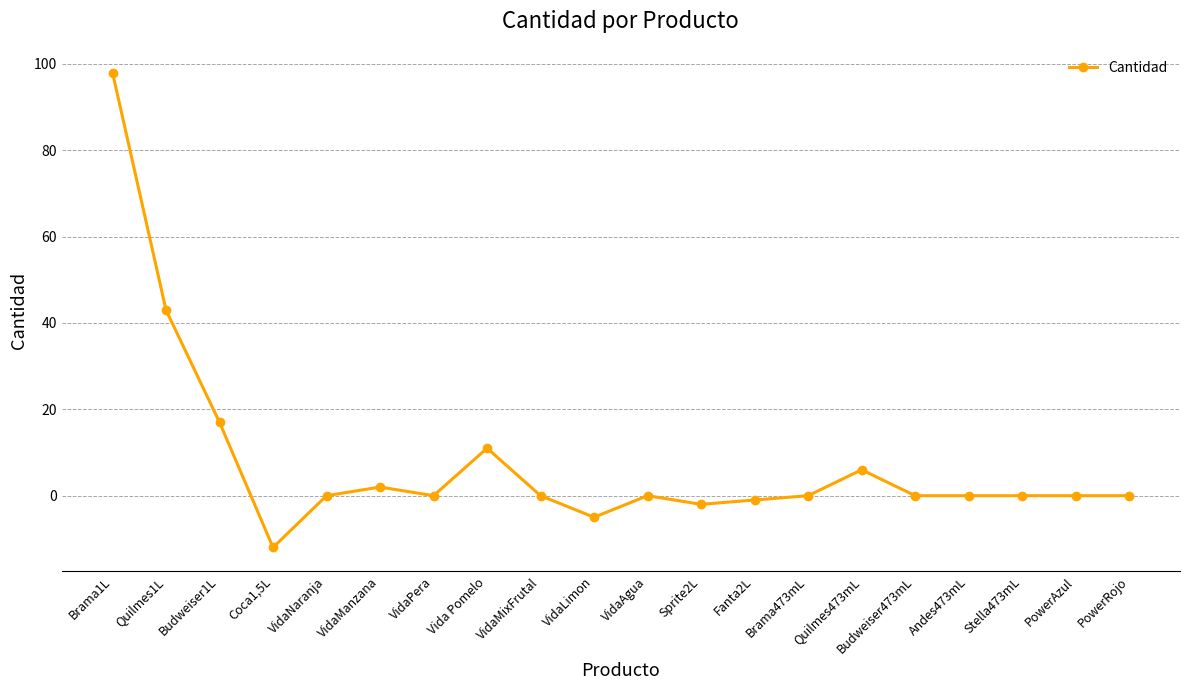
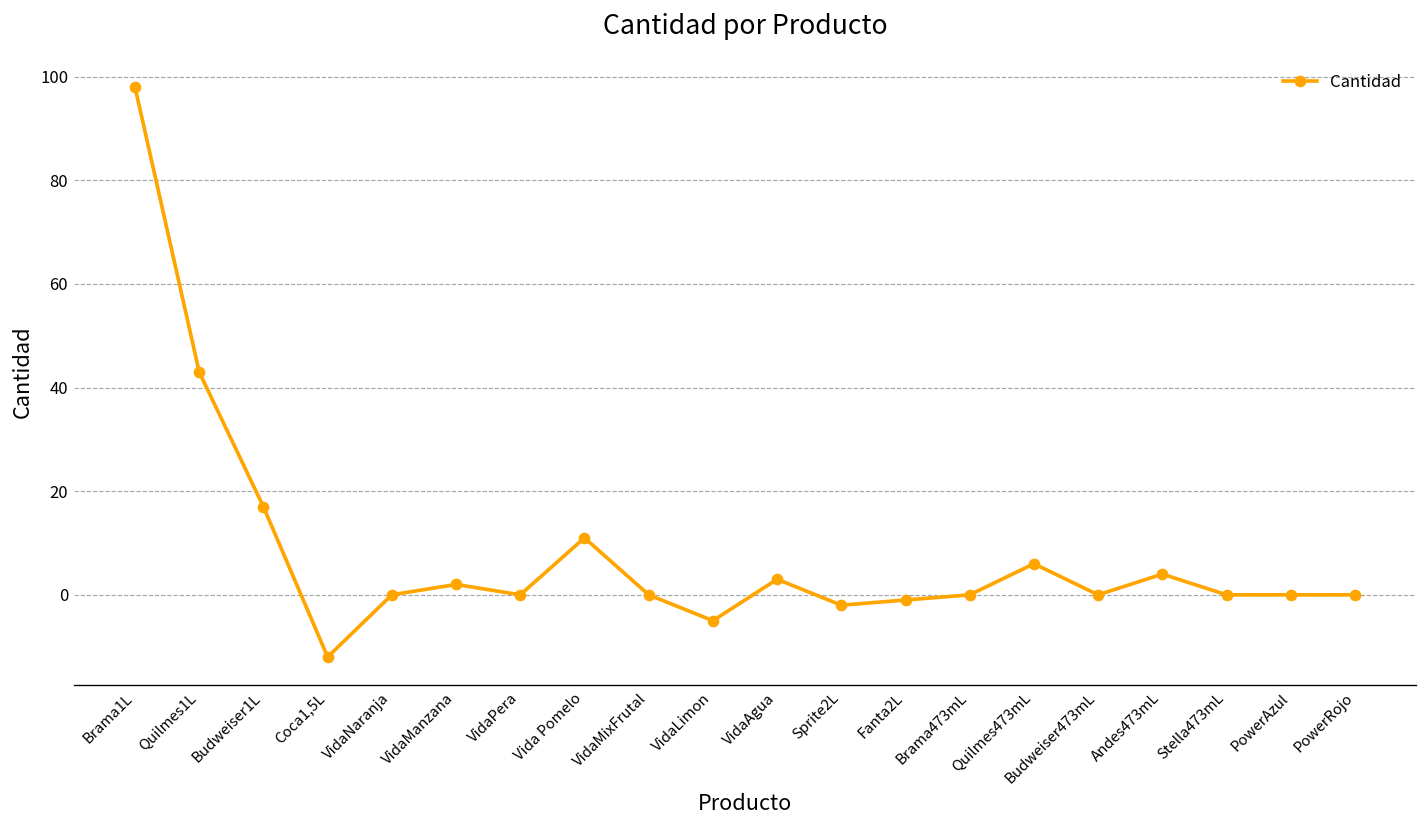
VidaAgua: 0 -> 3
Andes473mL: 0 -> 4
